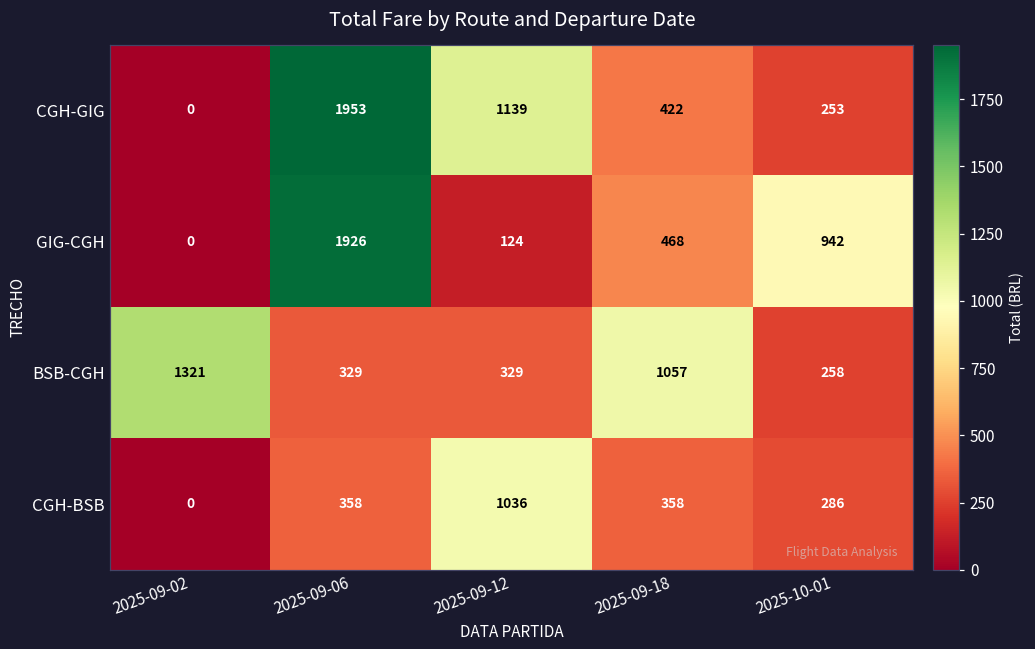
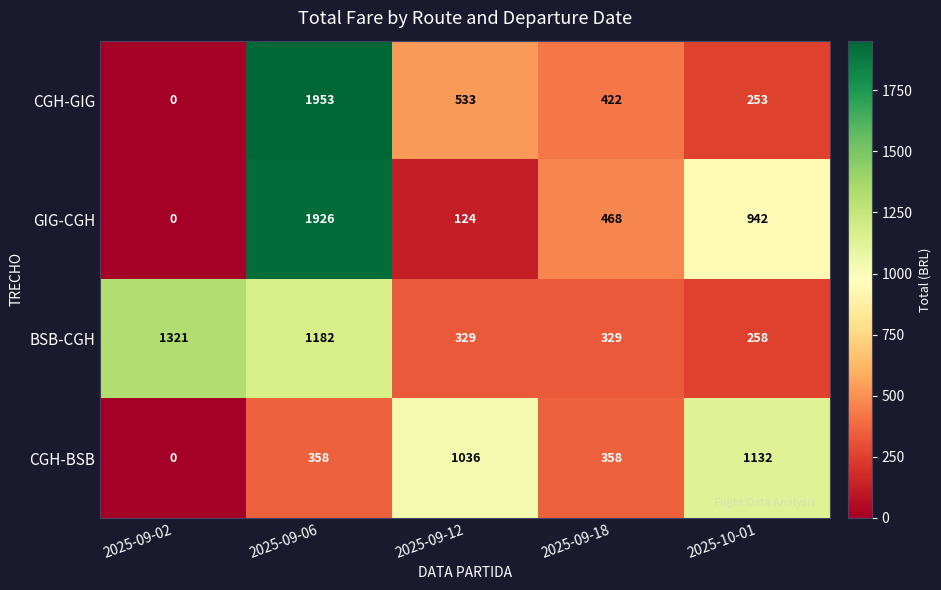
CGH-GIG, 2025-09-12: 1139 -> 533
BSB-CGH, 2025-09-06: 329 -> 1182
BSB-CGH, 2025-09-18: 1057 -> 329
CGH-BSB, 2025-10-01: 286 -> 1132
